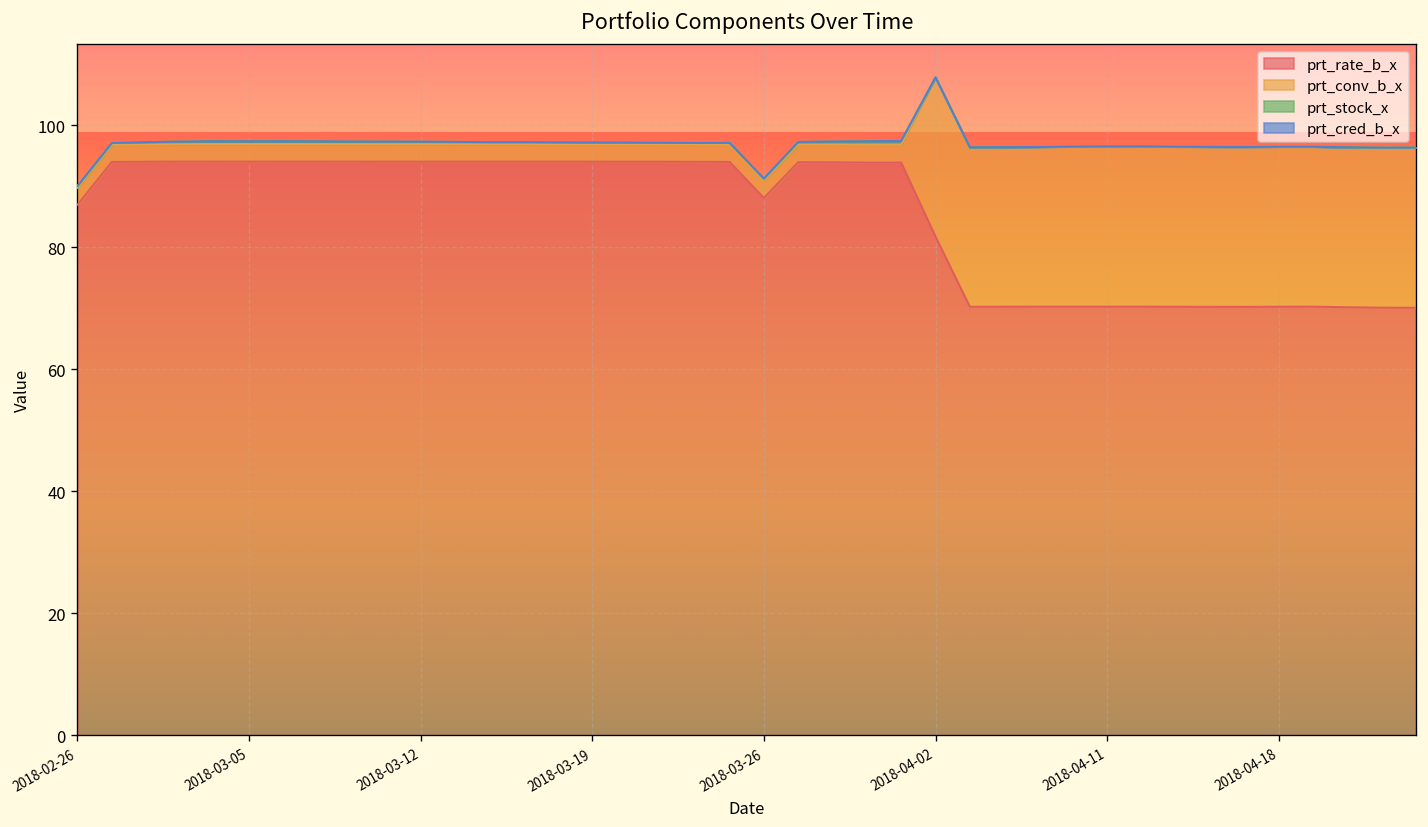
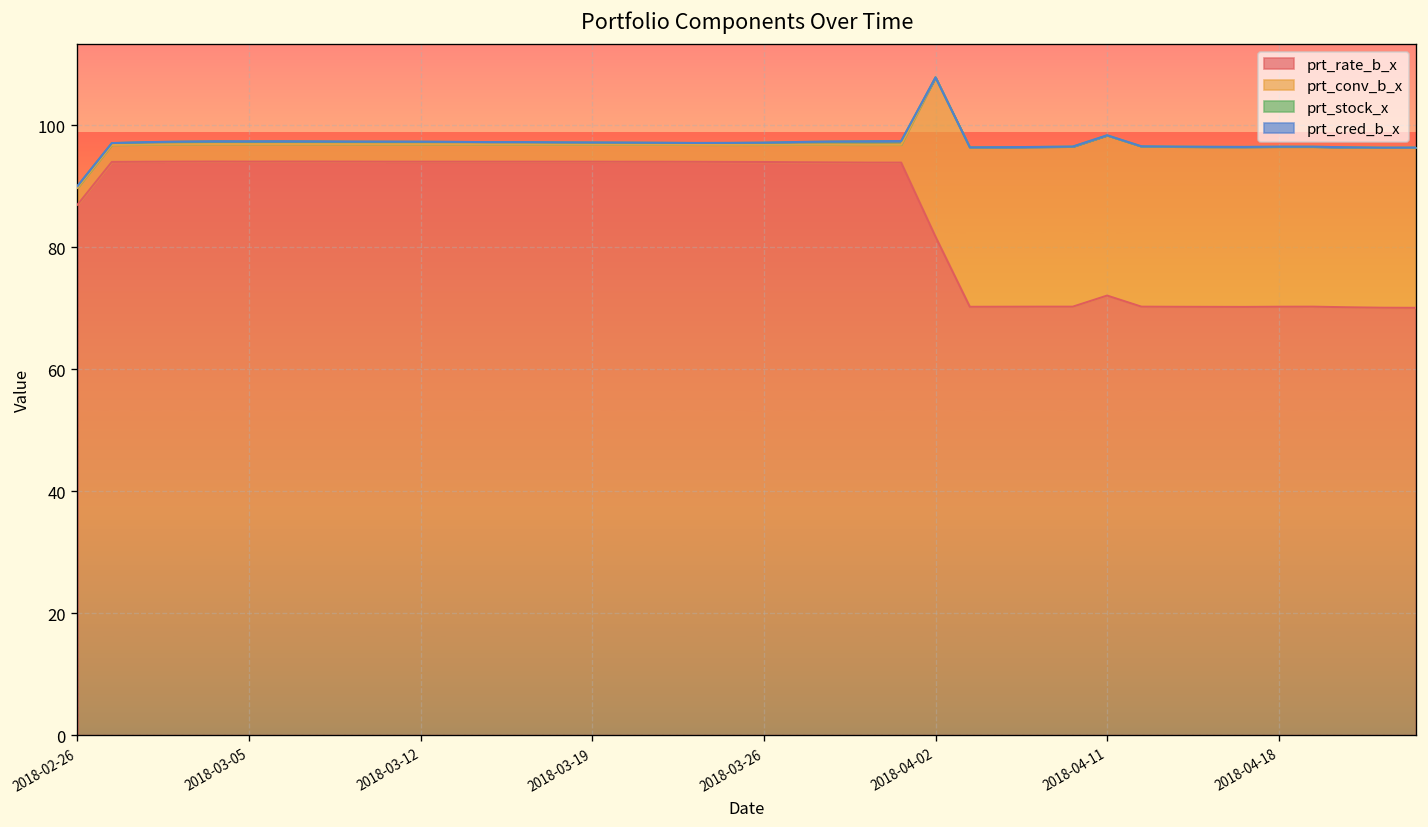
prt_rate_b_x, 2018-03-26: 88 -> 94
prt_rate_b_x, 2018-04-11: 70 -> 72
